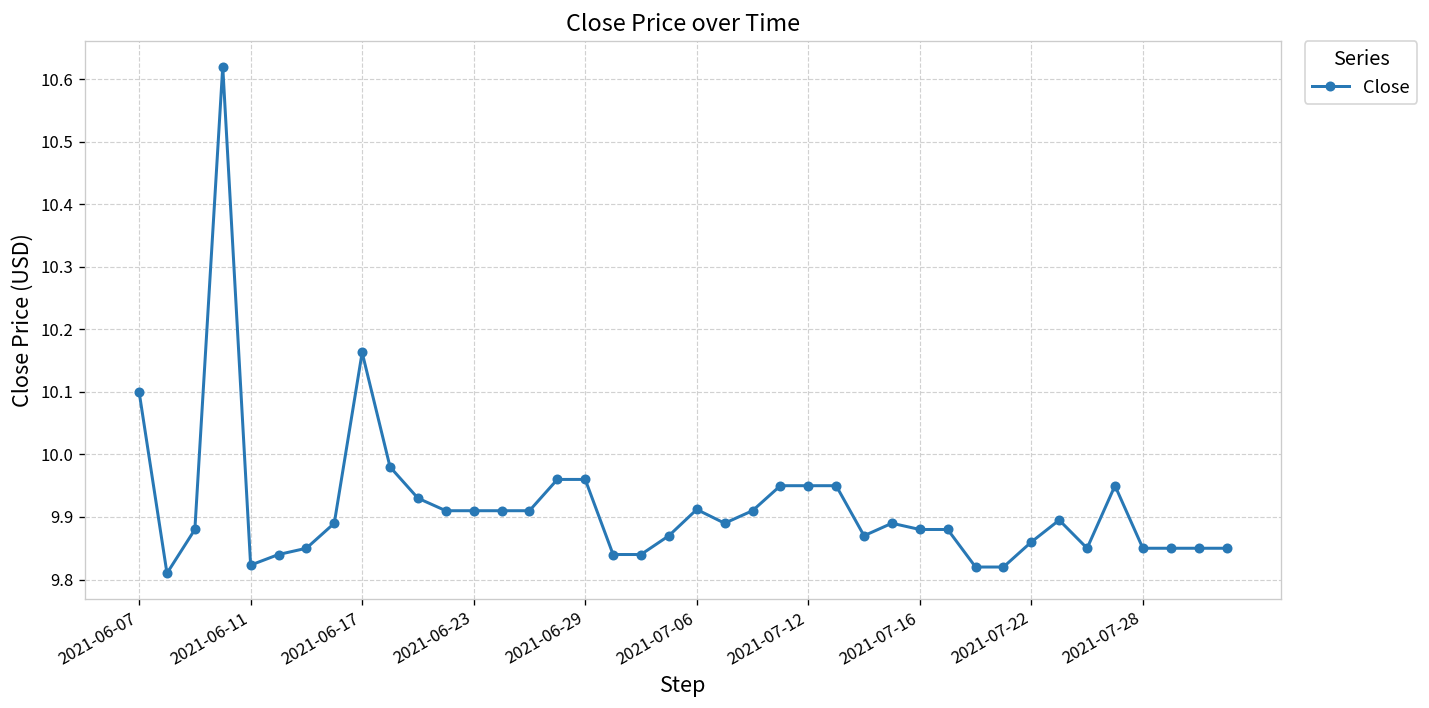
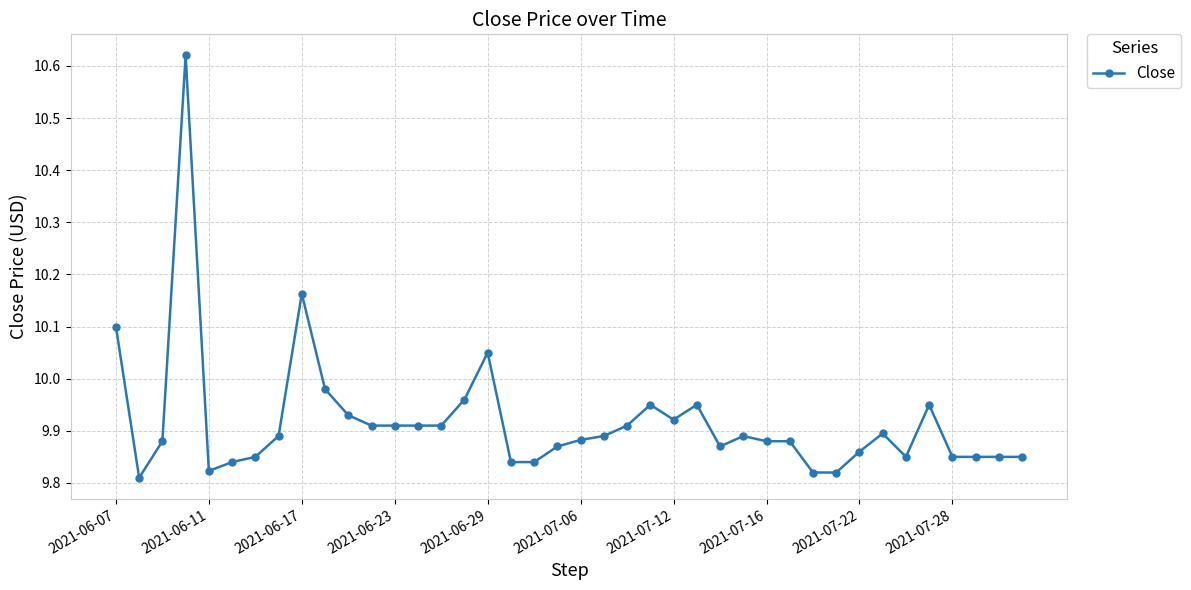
2021-06-29: 9.96 -> 10.05
2021-07-06: 9.91 -> 9.88
2021-07-12: 9.95 -> 9.92
